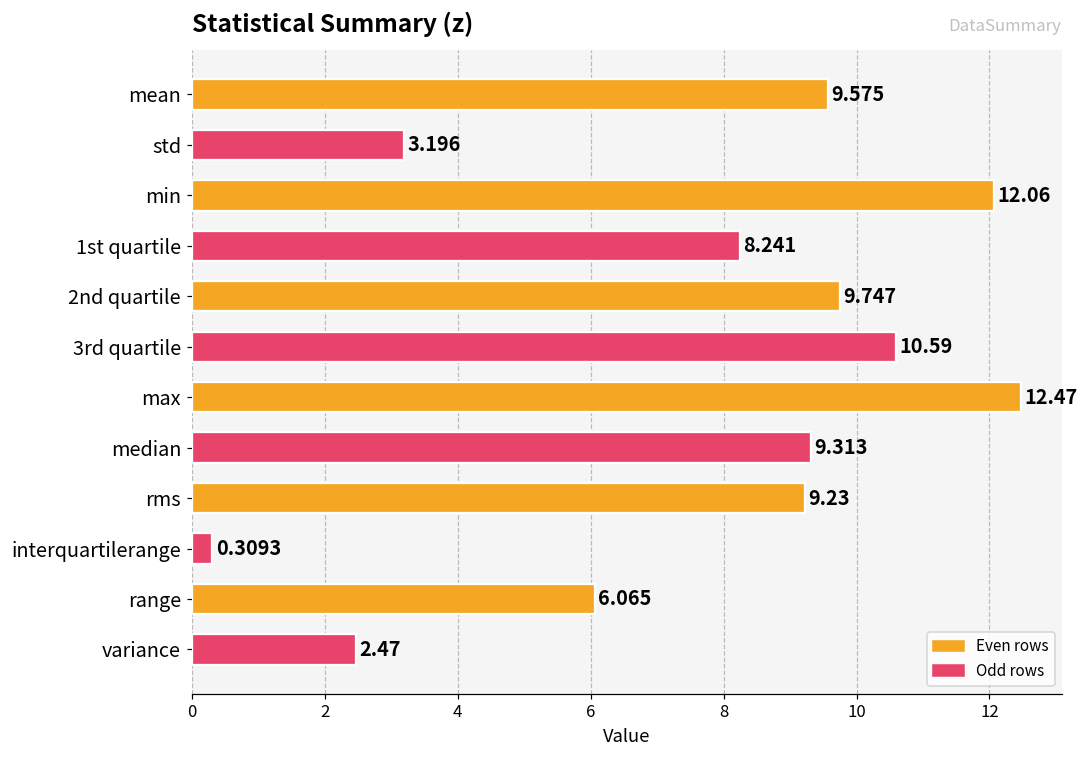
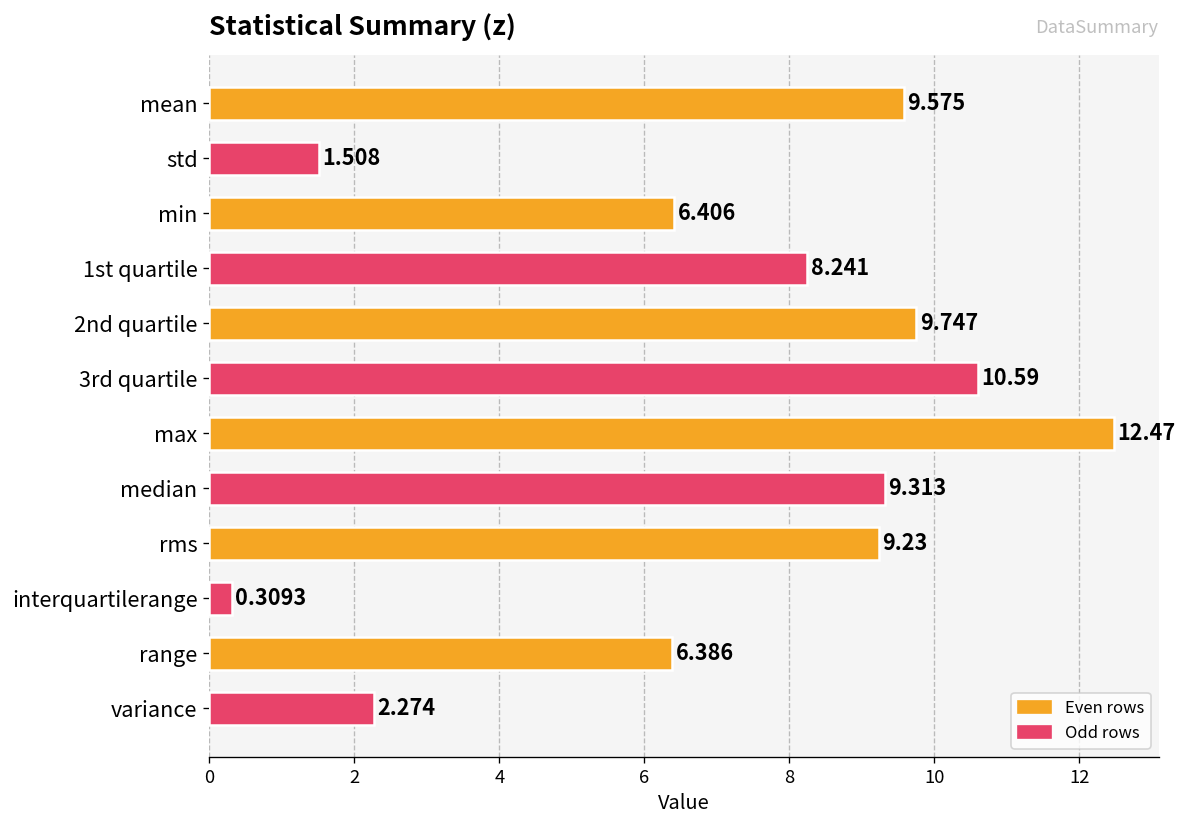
std: 3.196 -> 1.508
min: 12.06 -> 6.406
range: 6.065 -> 6.386
variance: 2.47 -> 2.274
